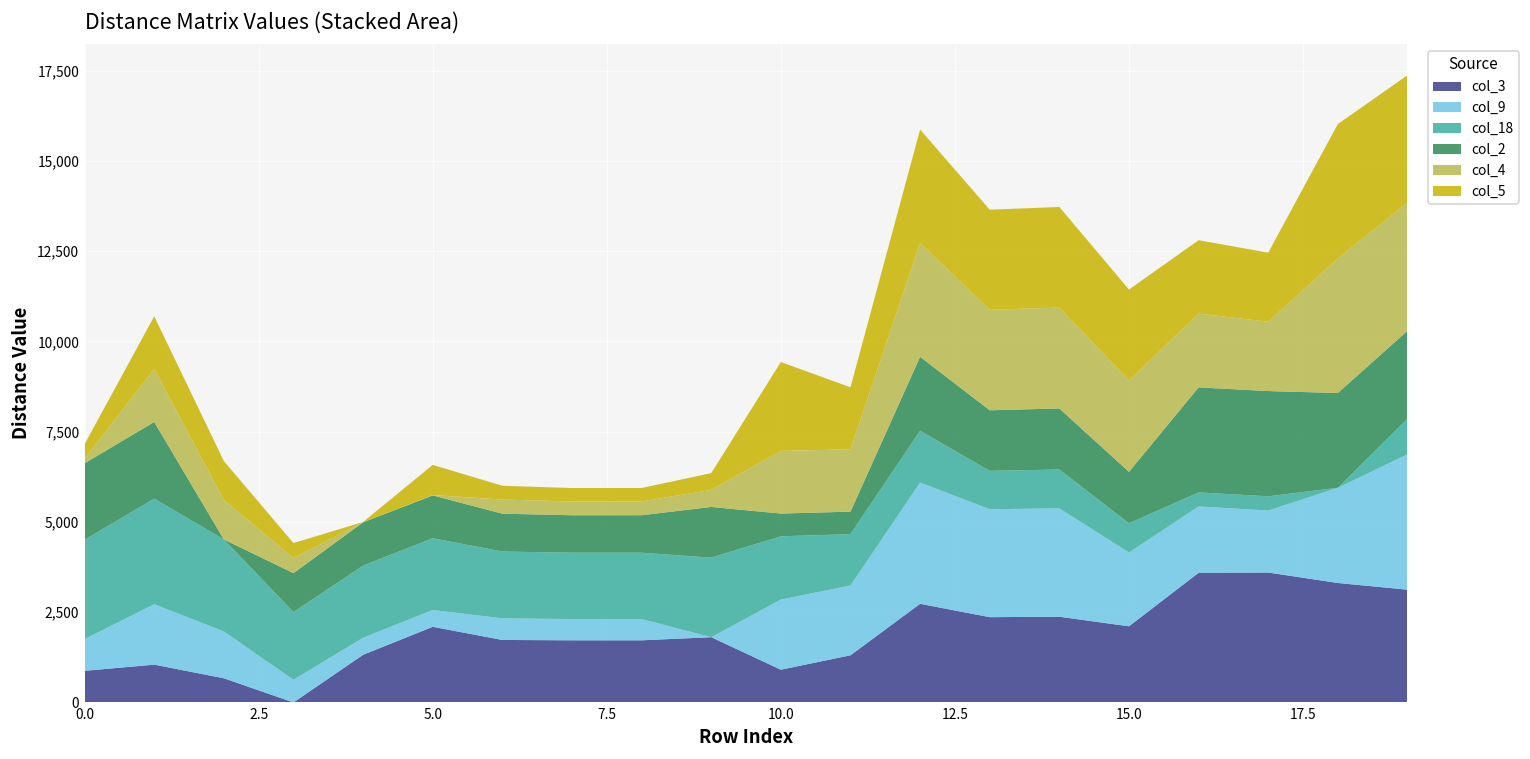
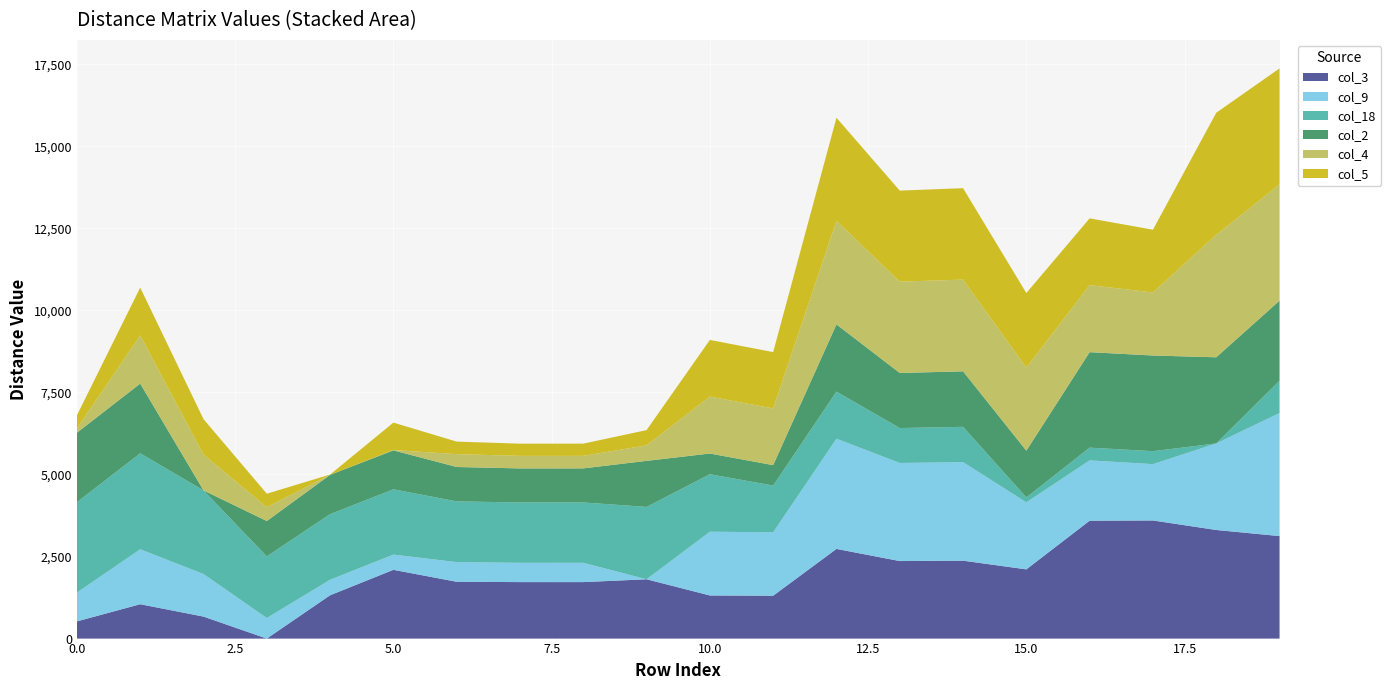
col_3, 0.0: 900 -> 500
col_3, 10.0: 900 -> 1,300
col_5, 10.0: 2,500 -> 1,700
col_18, 15.0: 800 -> 200
col_5, 15.0: 2,500 -> 2,300
